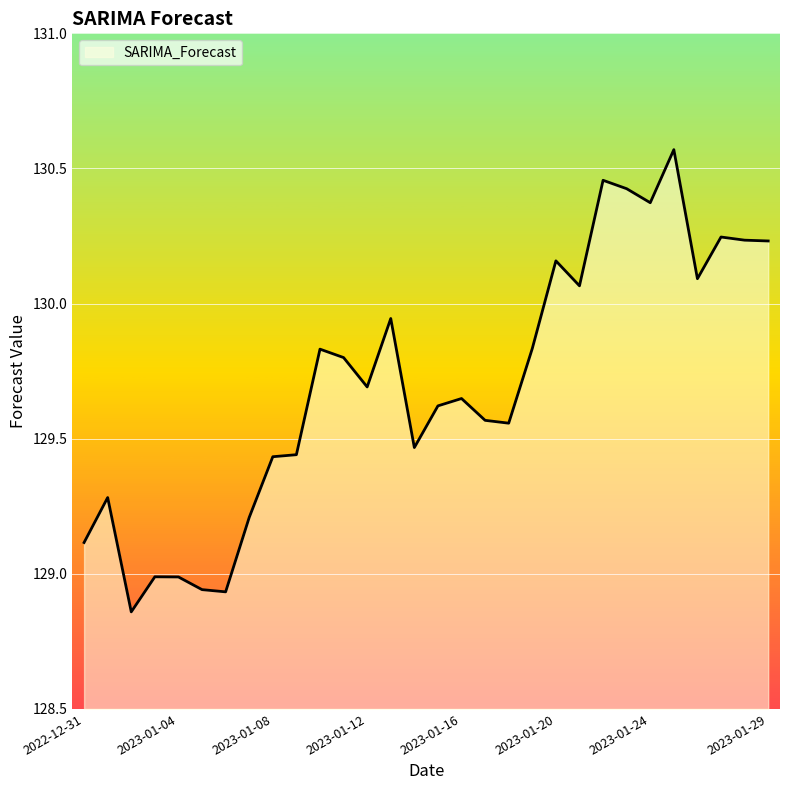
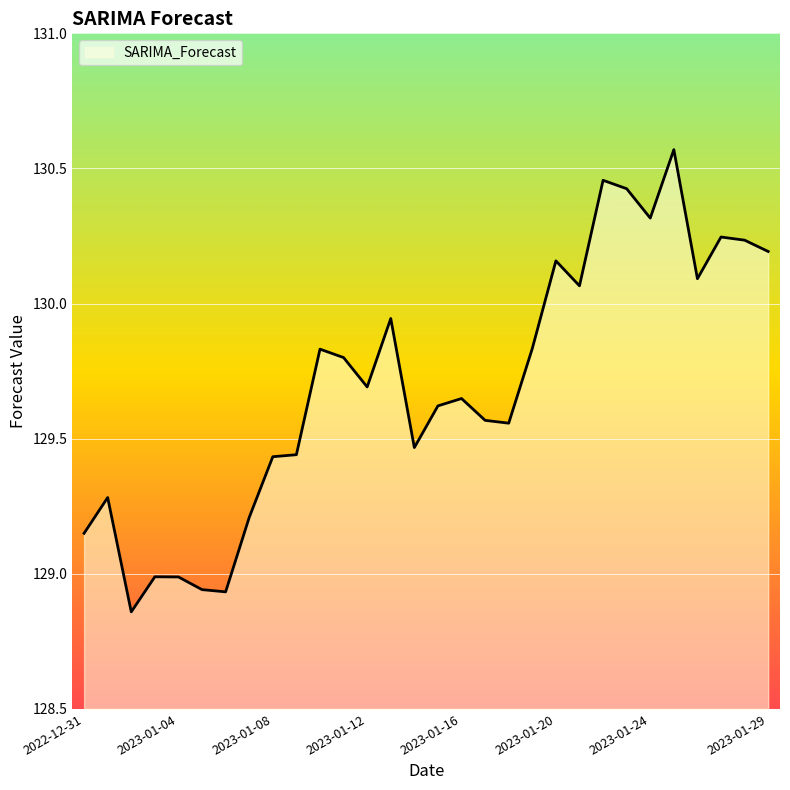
2022-12-31: 129.12 -> 129.15
2023-01-24: 130.37 -> 130.32
2023-01-29: 130.23 -> 130.19
